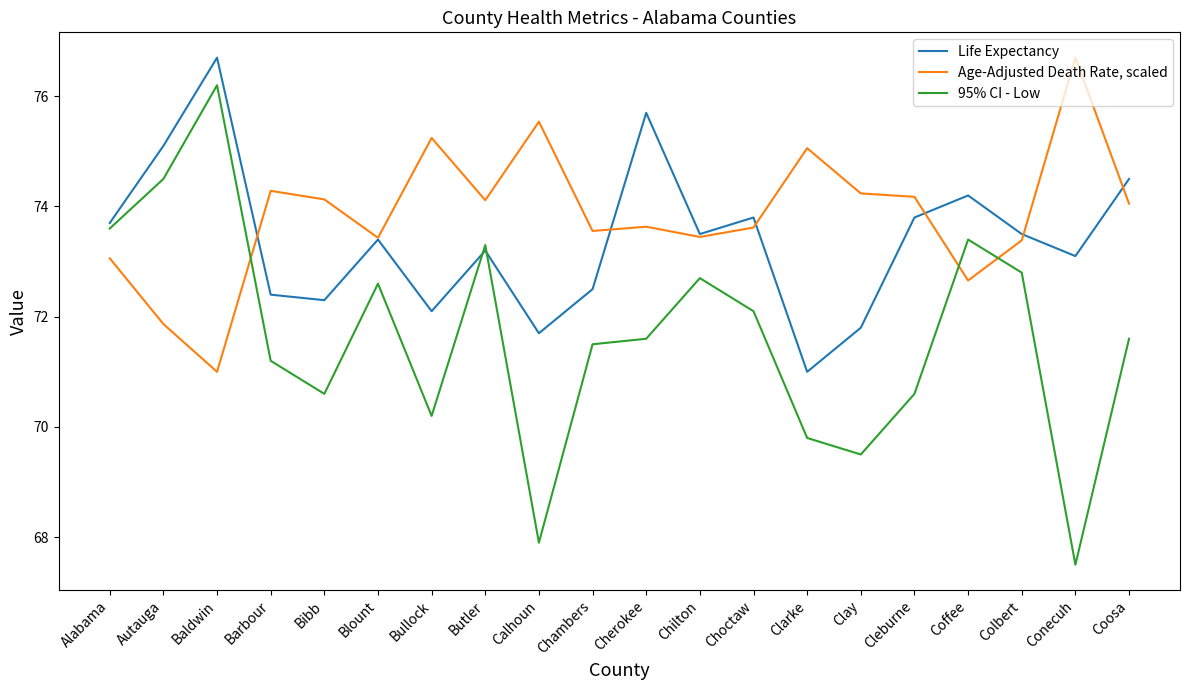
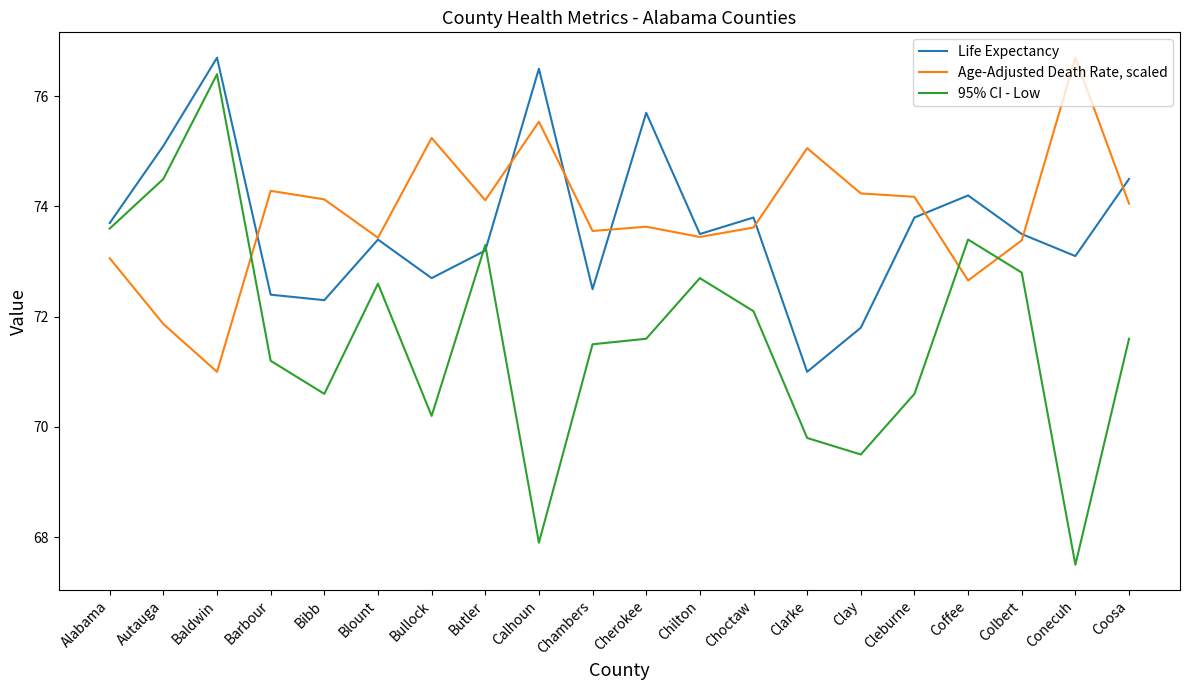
95% CI - Low, Baldwin: 76.2 -> 76.4
Life Expectancy, Bullock: 72.1 -> 72.7
Life Expectancy, Calhoun: 71.7 -> 76.5
